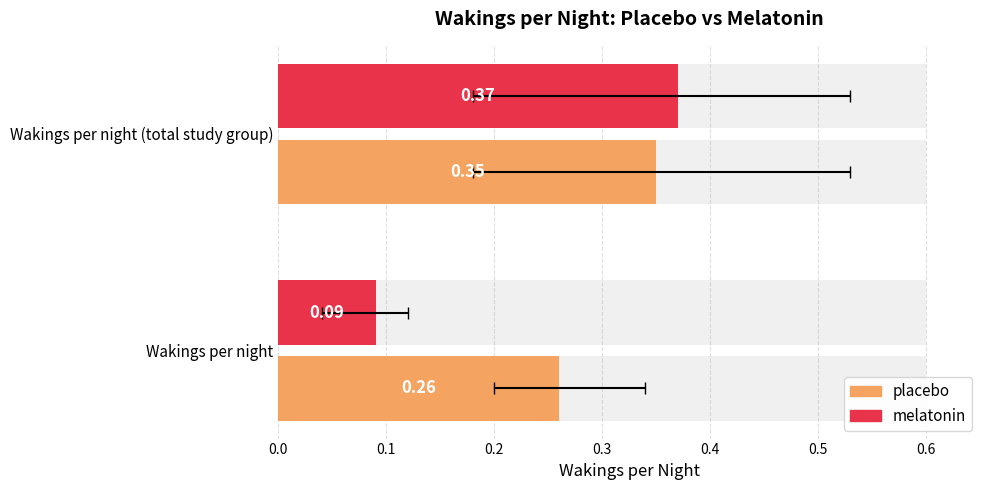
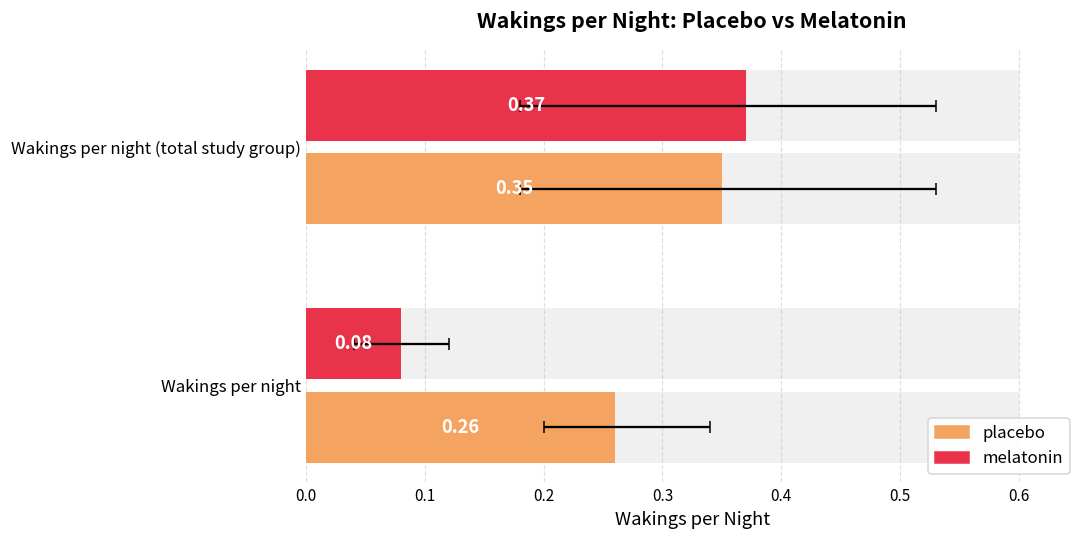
melatonin, Wakings per night: 0.09 -> 0.08
